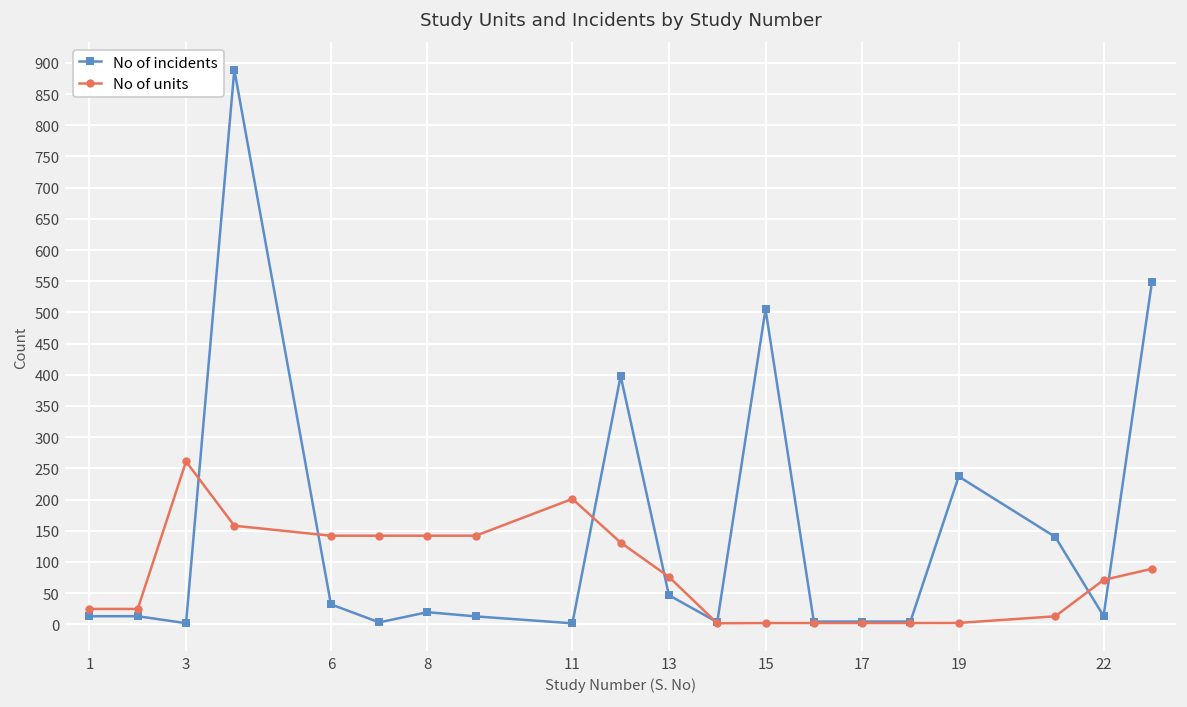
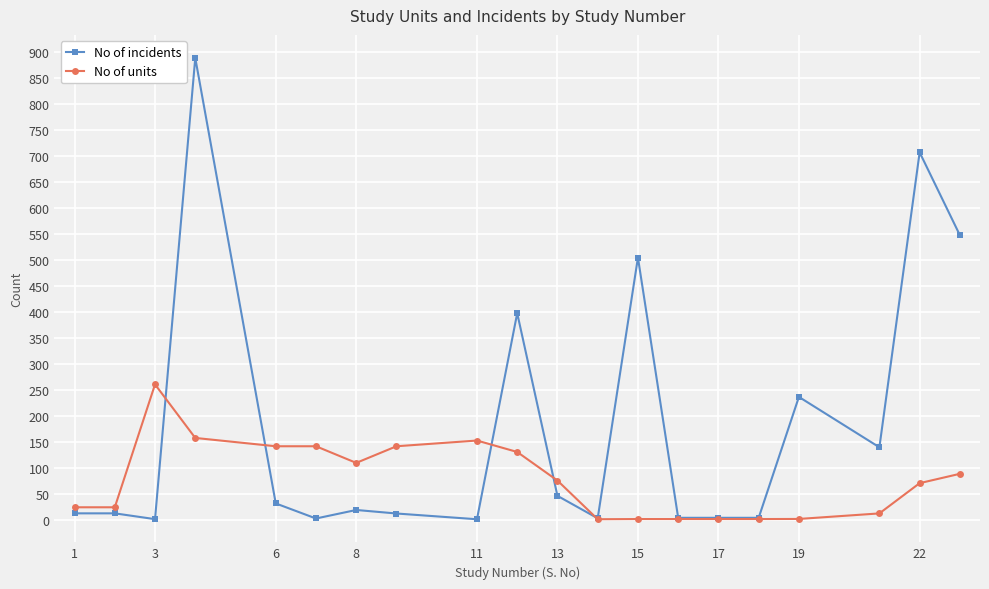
No of units, 8: 140 -> 110
No of units, 11: 200 -> 150
No of incidents, 22: 10 -> 710
